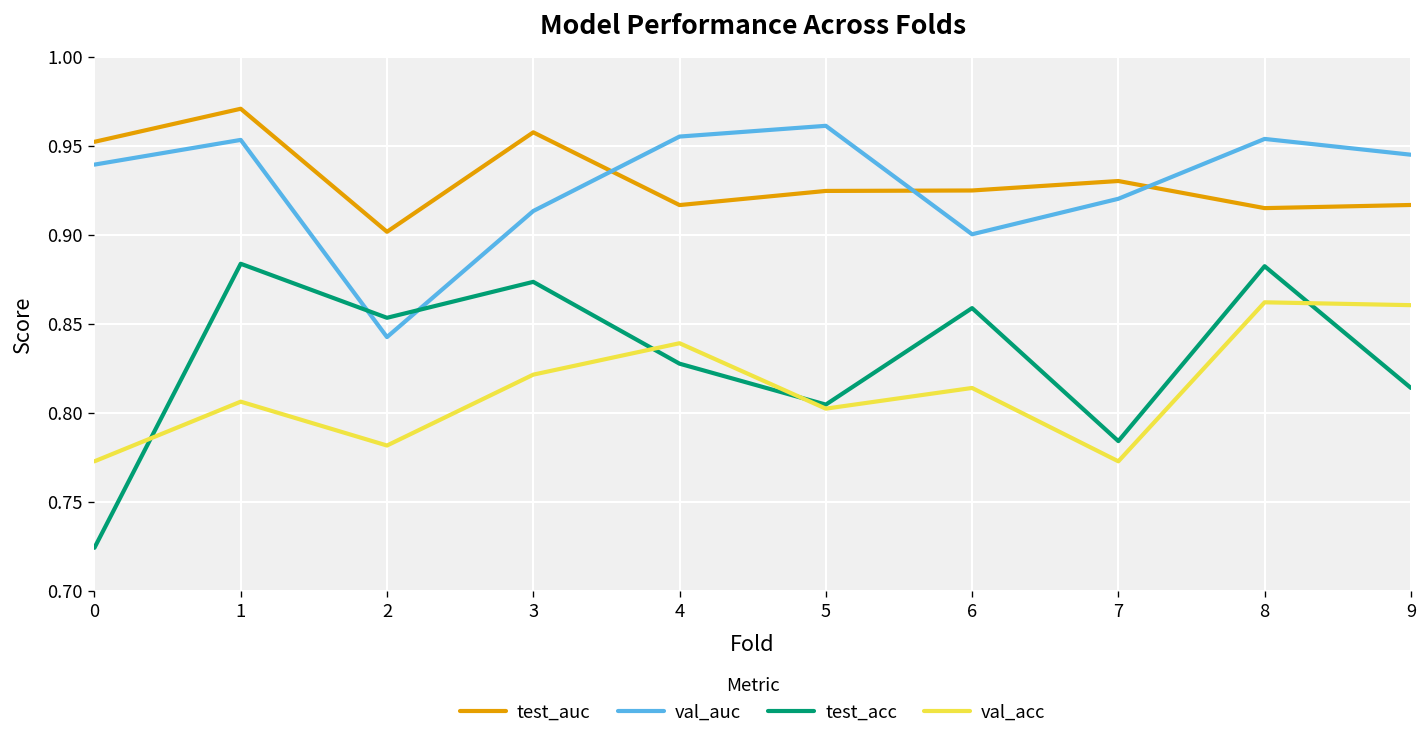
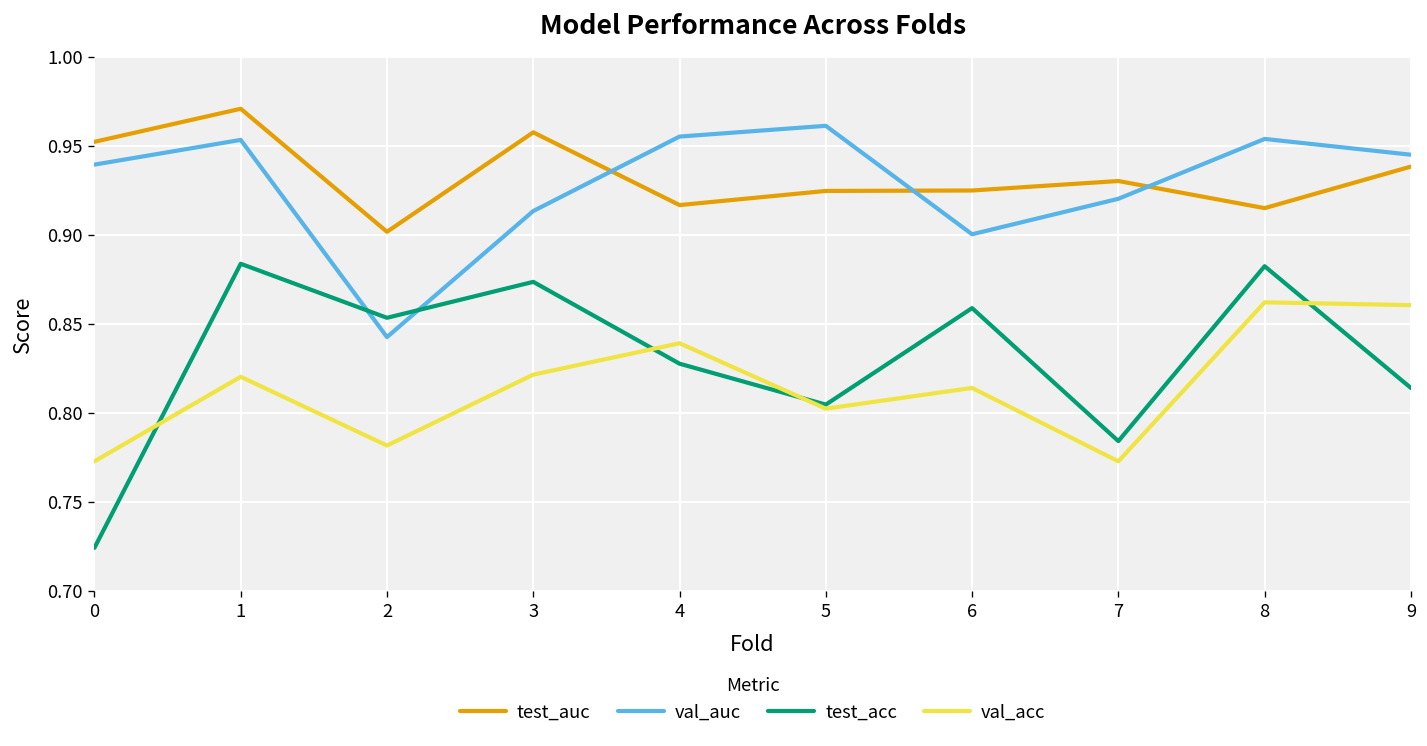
val_acc, 1: 0.806 -> 0.820
test_auc, 9: 0.917 -> 0.938
